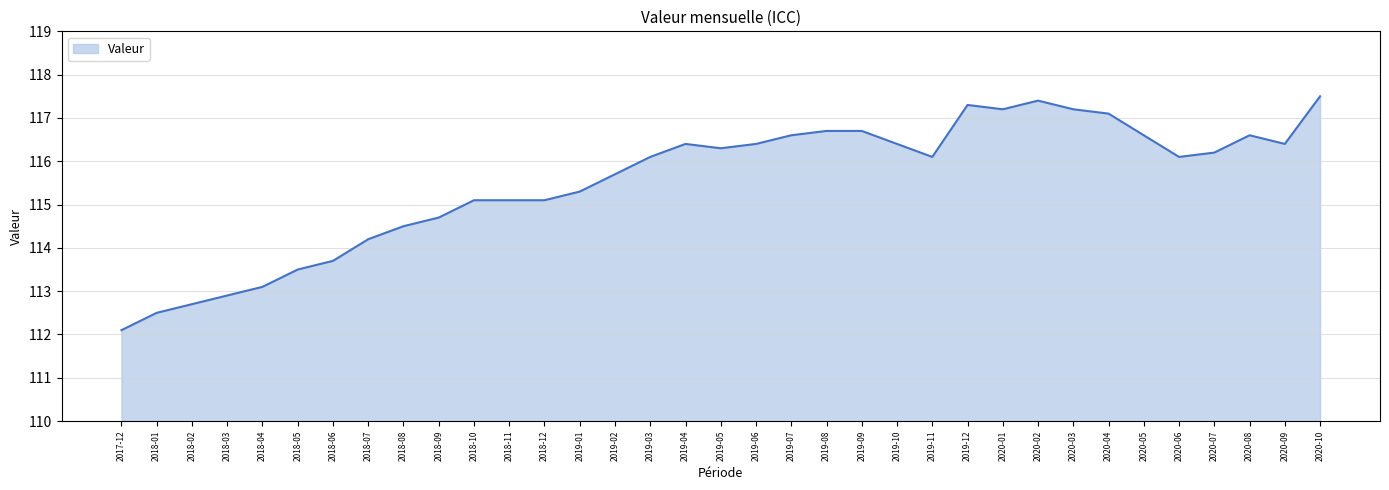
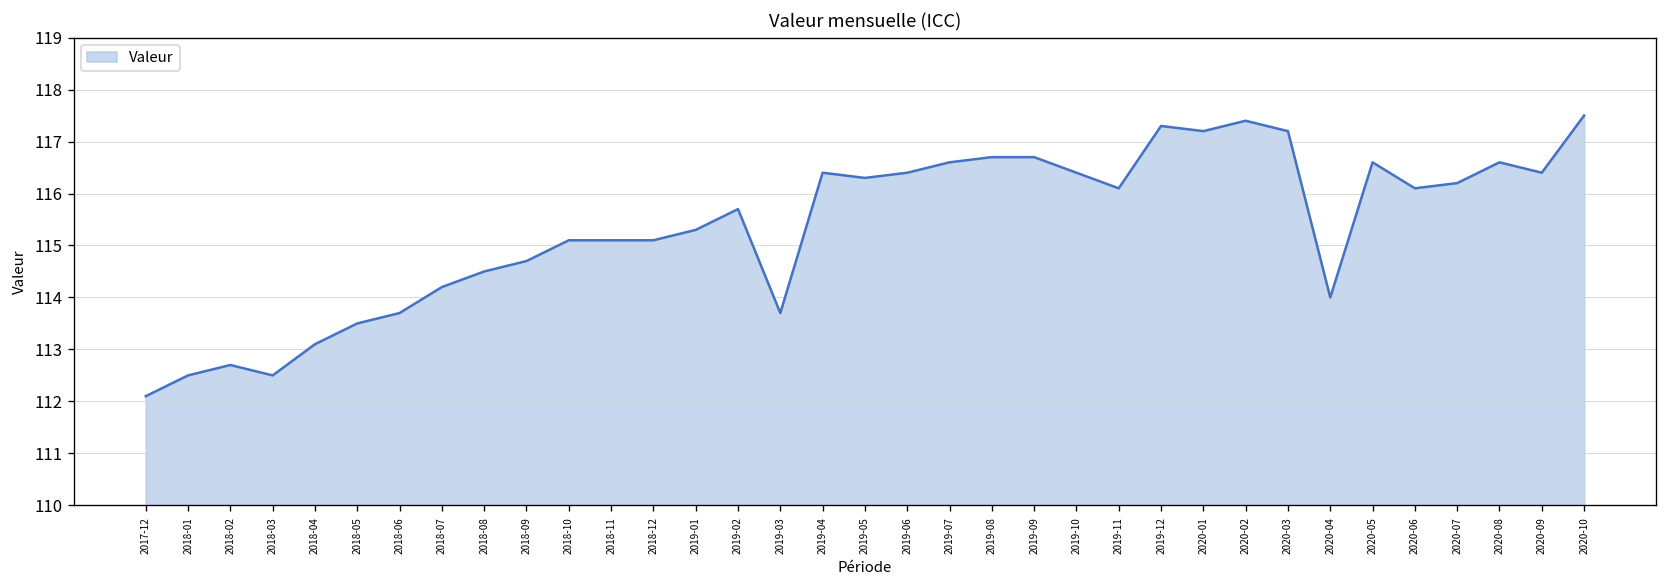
2018-03: 112.9 -> 112.5
2019-03: 116.1 -> 113.7
2020-04: 117.1 -> 114.0
